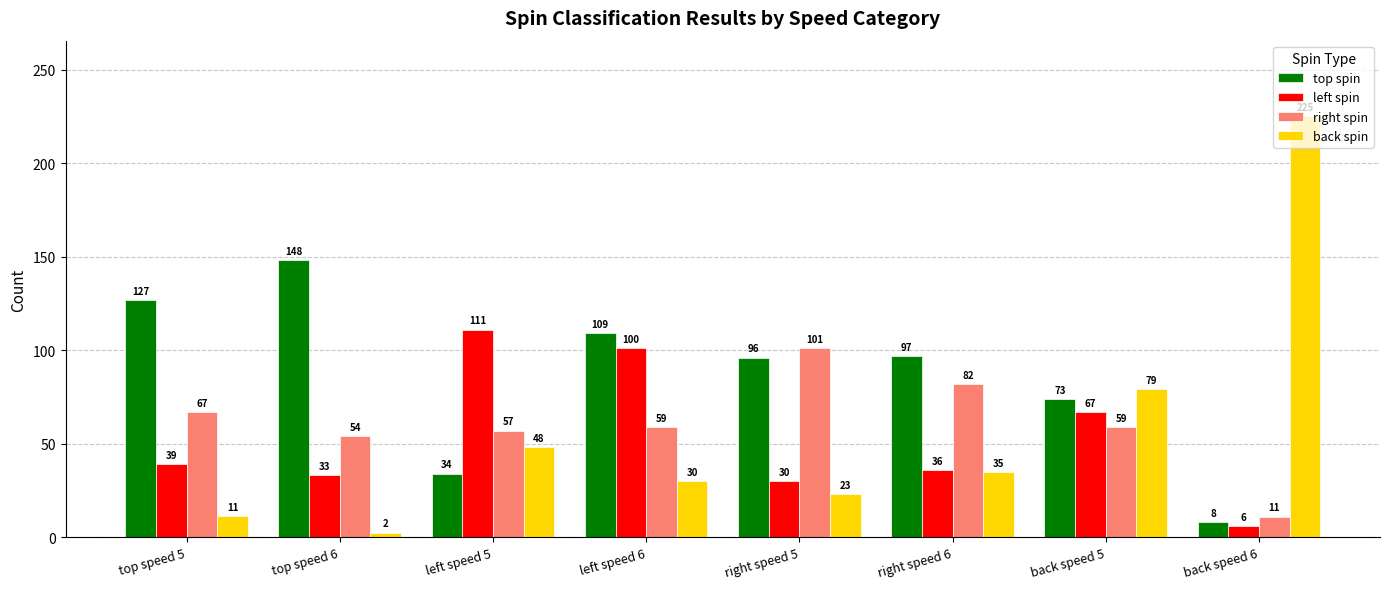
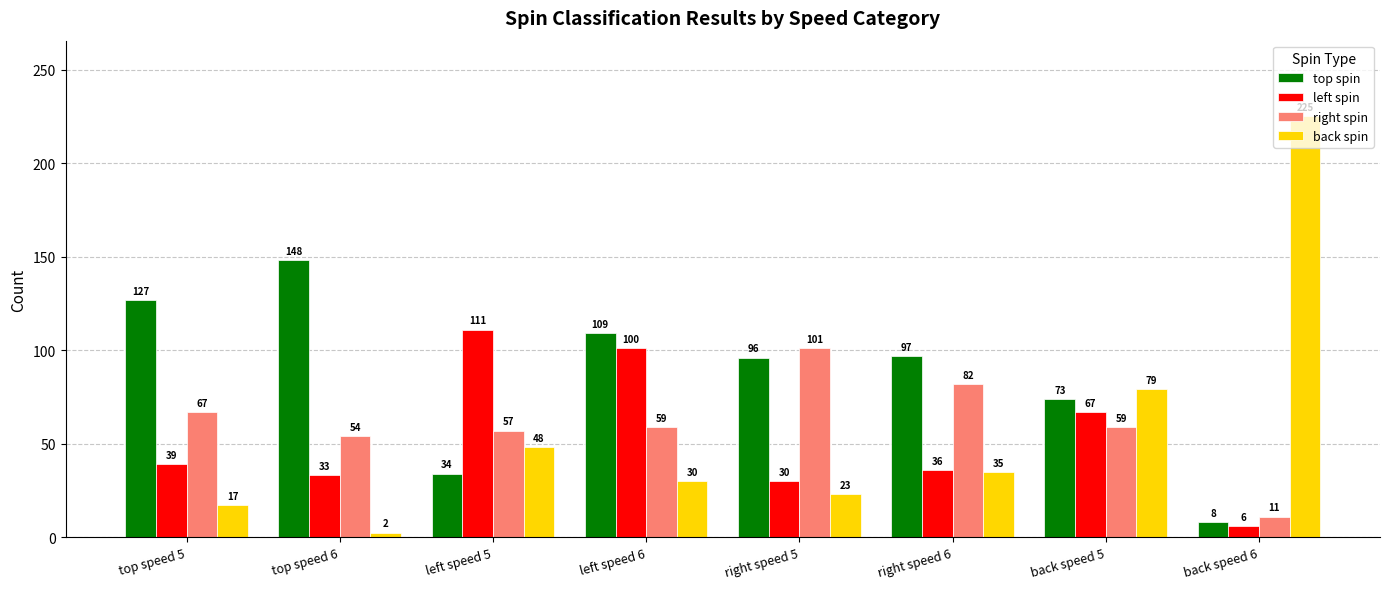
back spin, top speed 5: 11 -> 17
